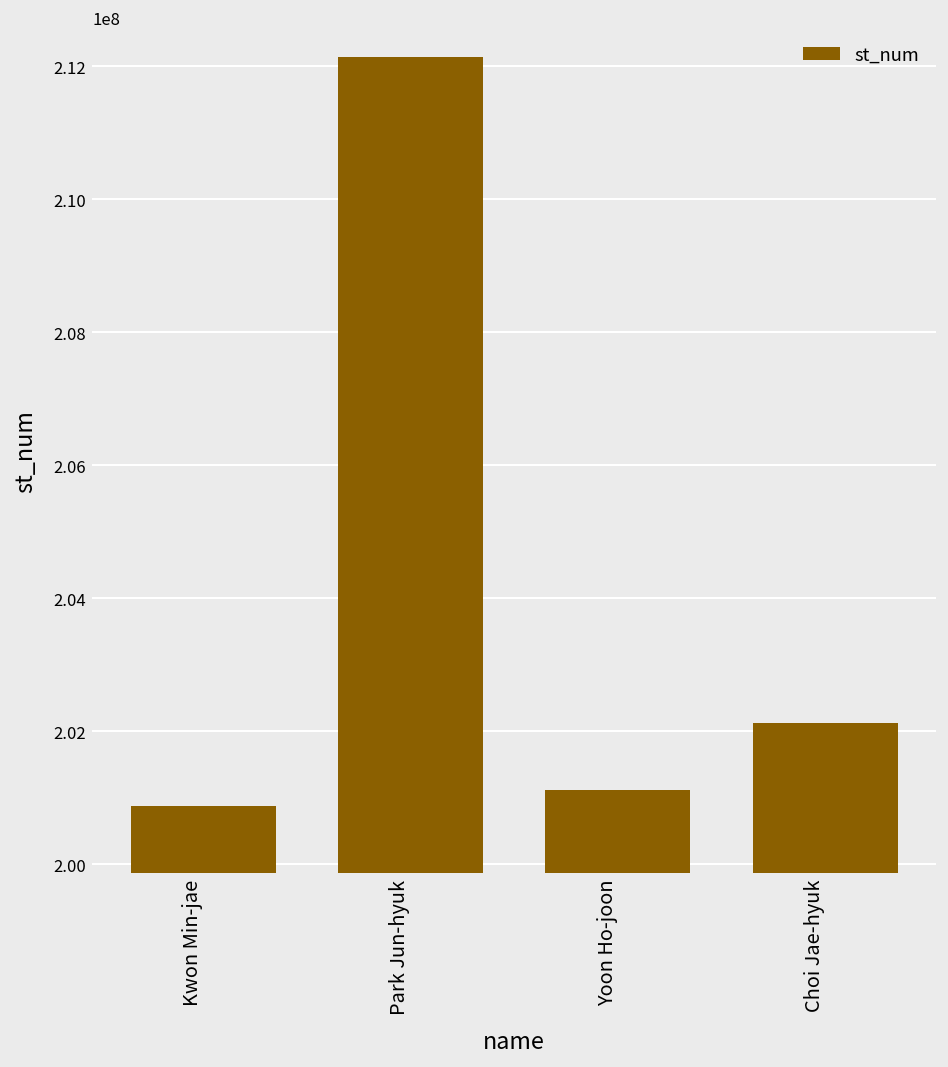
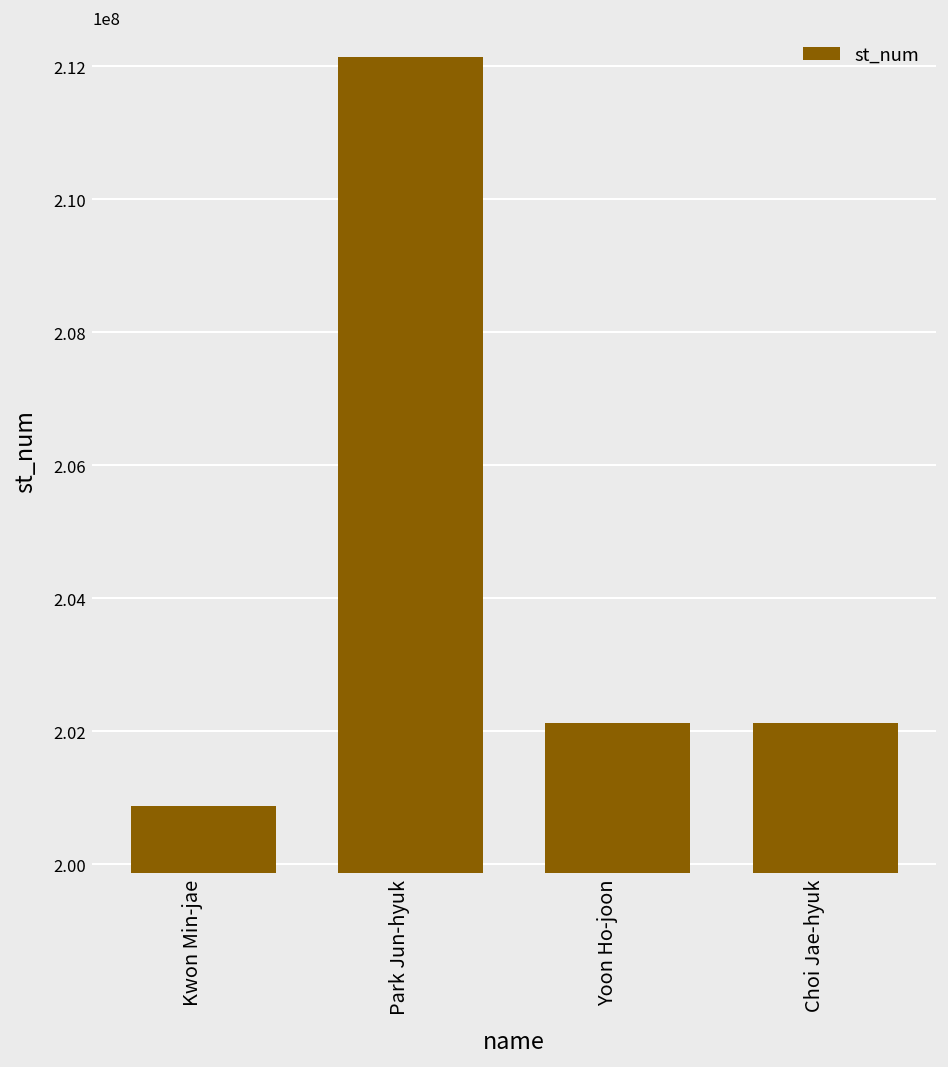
Yoon Ho-joon: 201100000 -> 202100000
